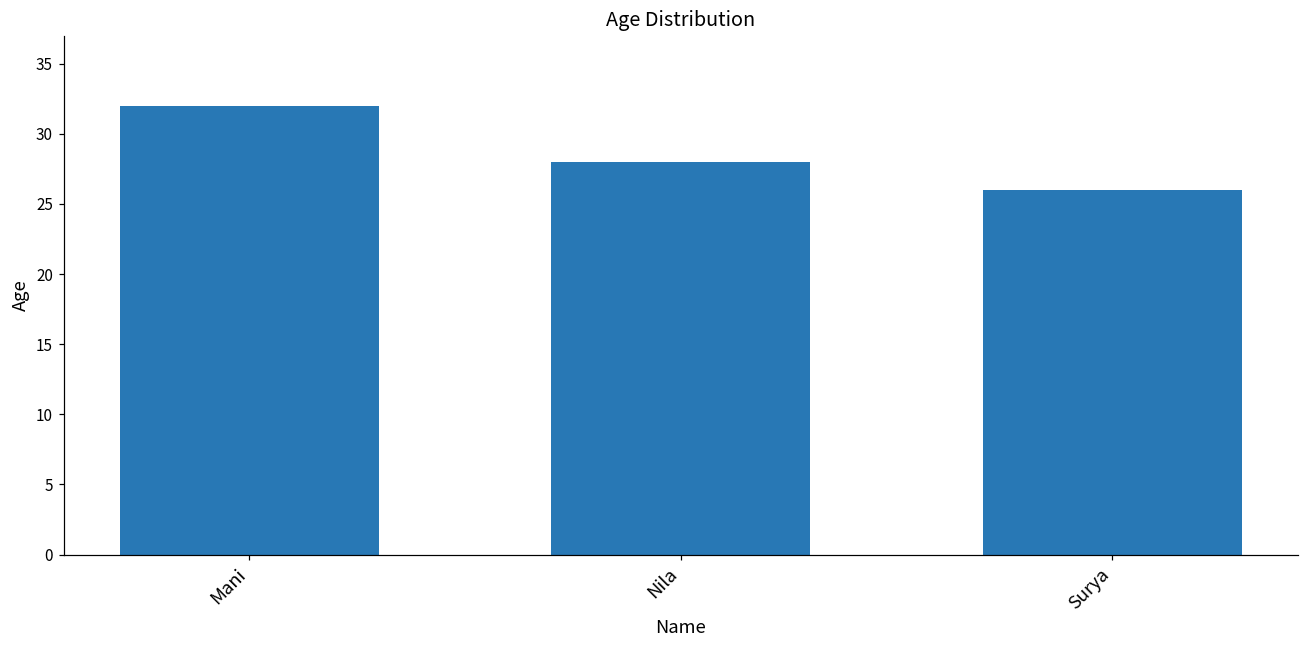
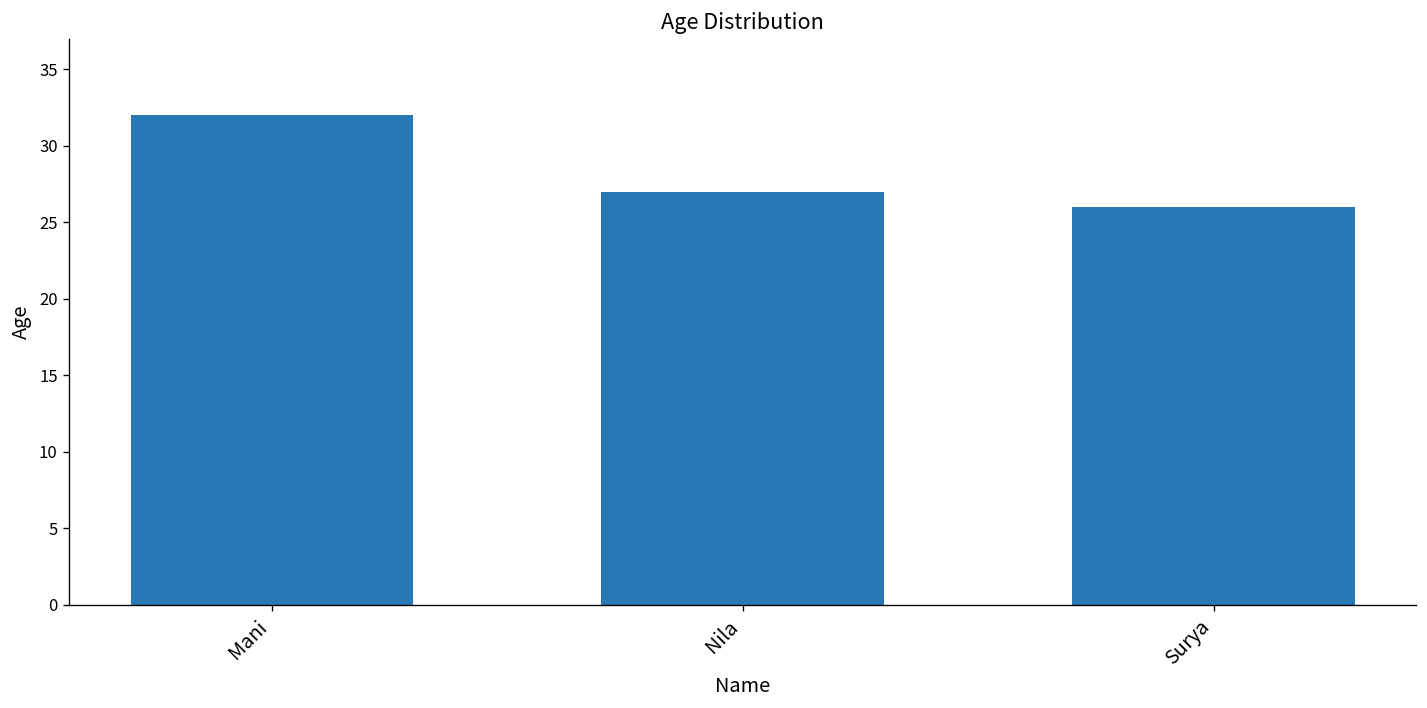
Nila: 28 -> 27
